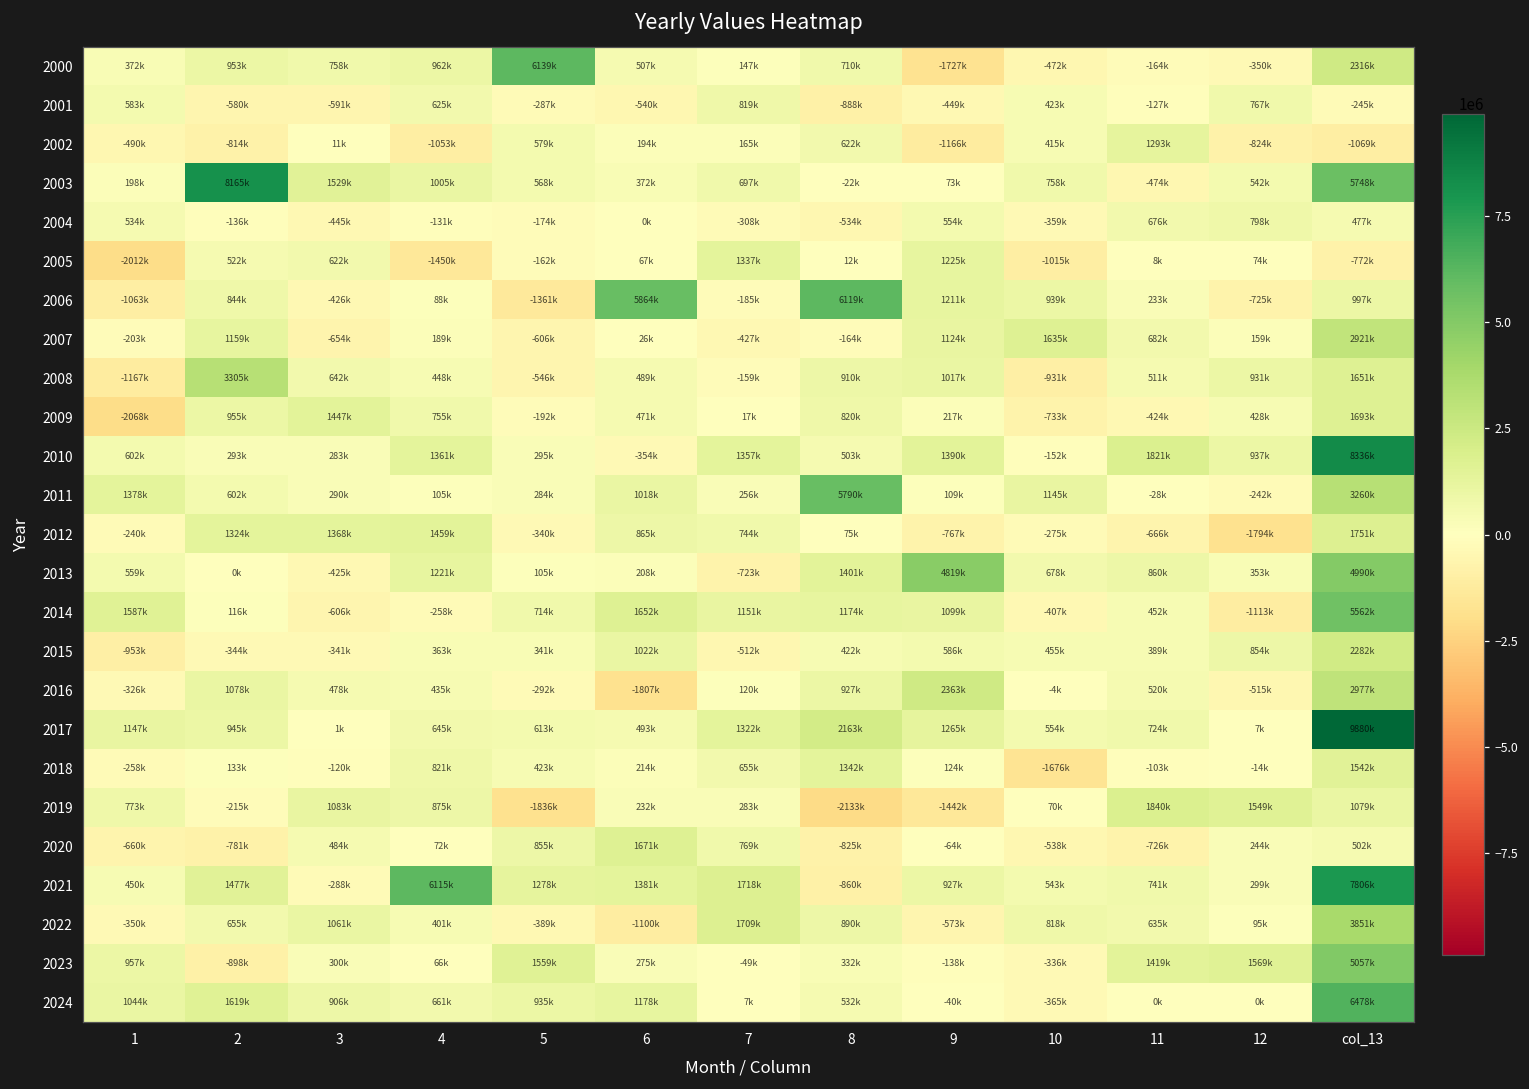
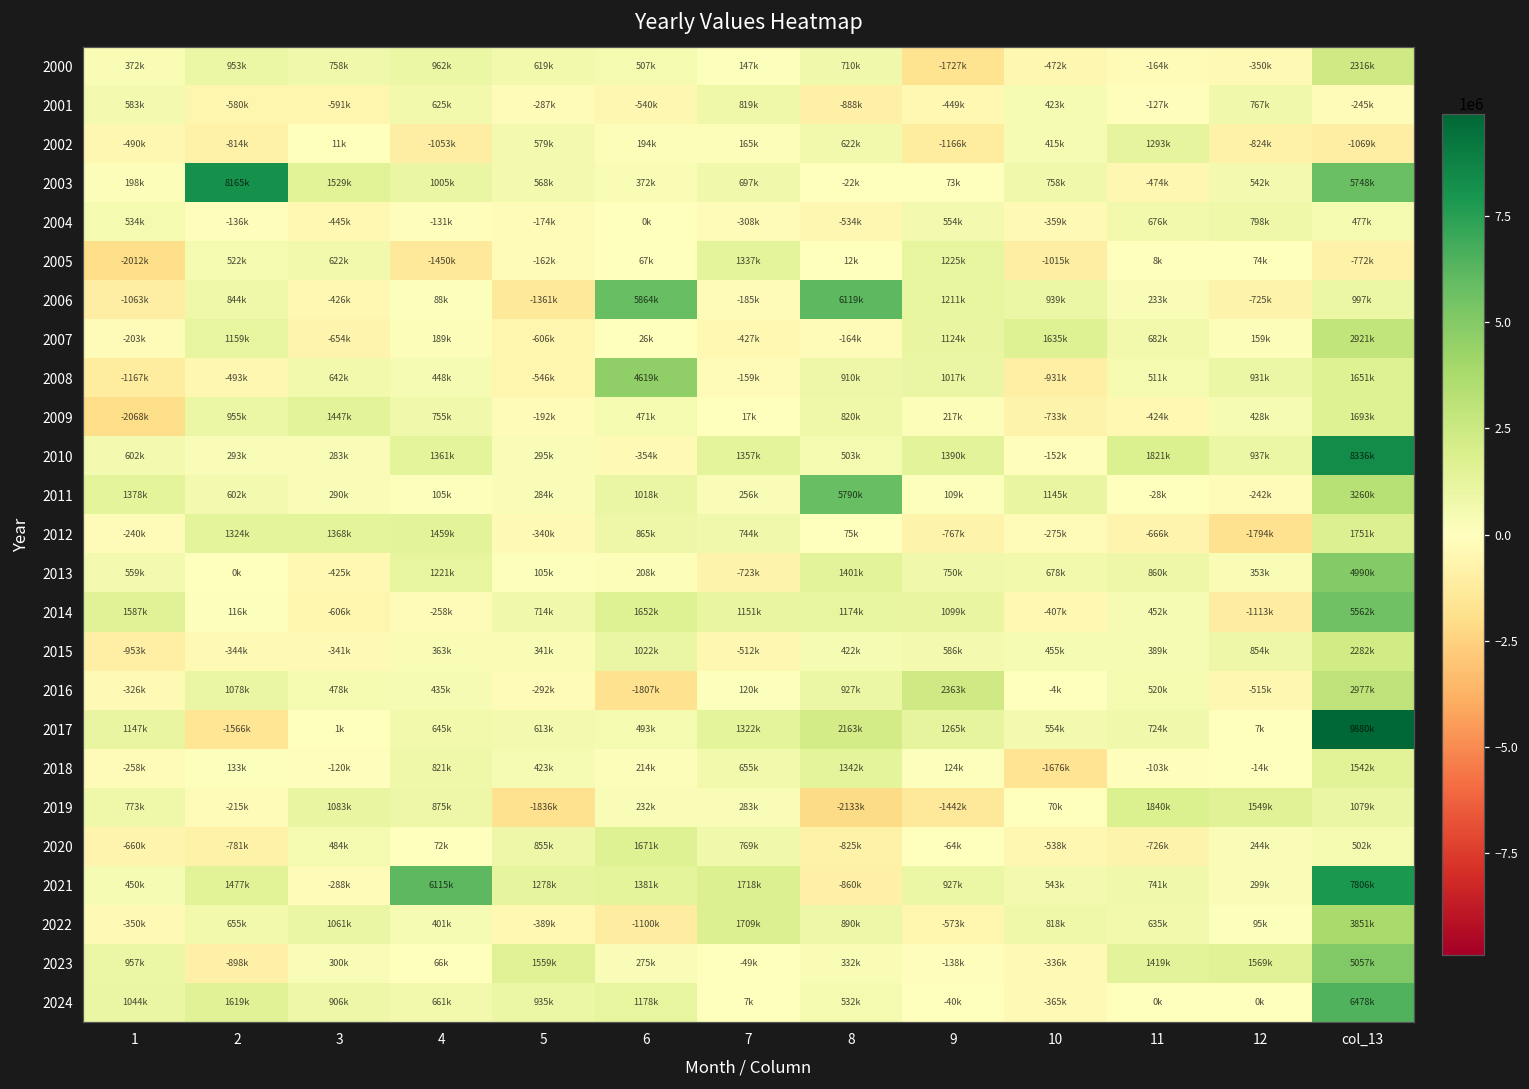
2000, 5: 6139k -> 619k
2008, 2: 3305k -> -493k
2008, 6: 489k -> 4619k
2013, 9: 4819k -> 750k
2017, 2: 945k -> -1566k
